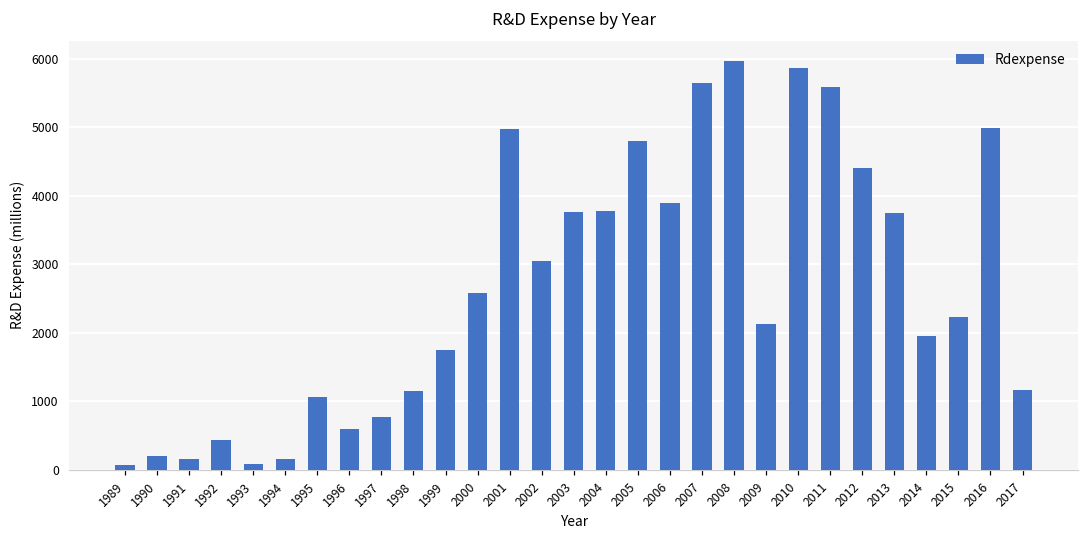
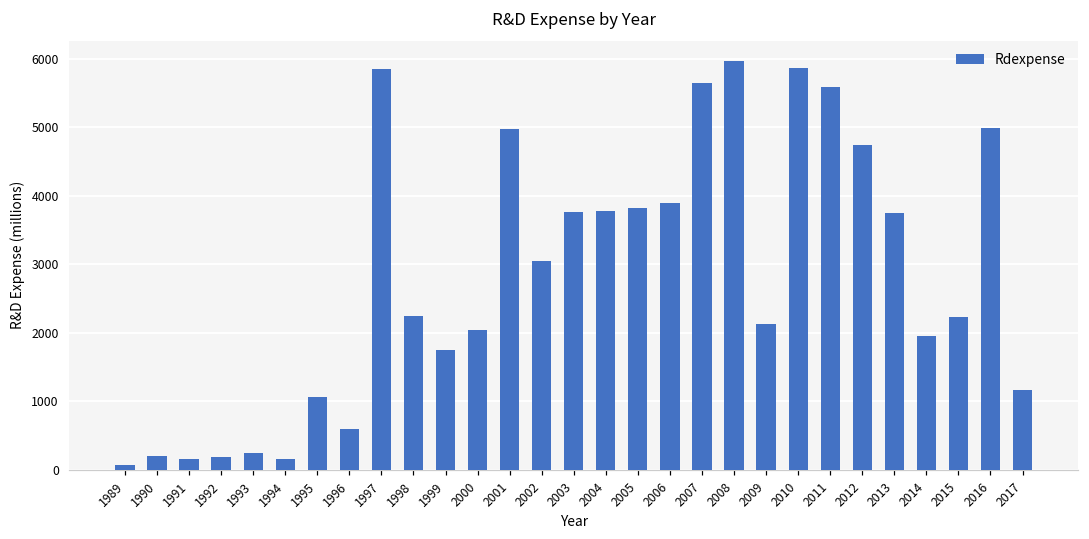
1992: 400 -> 200
1993: 100 -> 200
1997: 800 -> 5800
1998: 1200 -> 2300
2000: 2600 -> 2000
2005: 4800 -> 3800
2012: 4400 -> 4700
